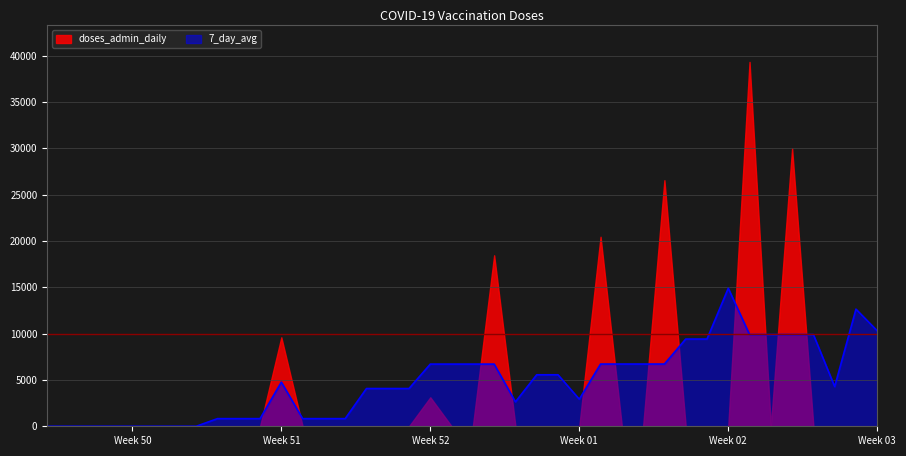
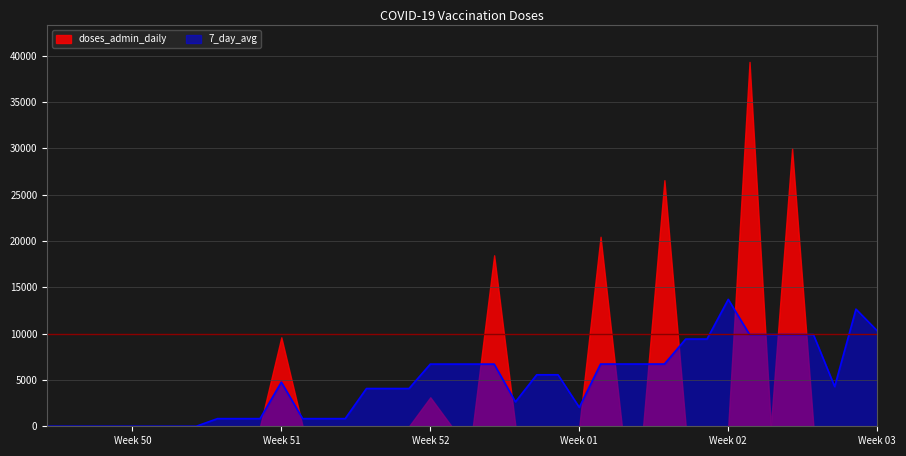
7_day_avg, Week 01: 3000 -> 2000
7_day_avg, Week 02: 15000 -> 14000
